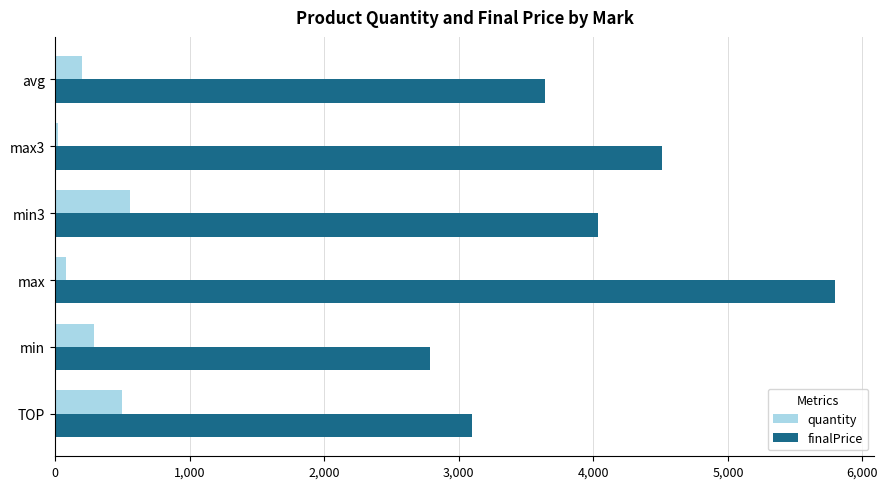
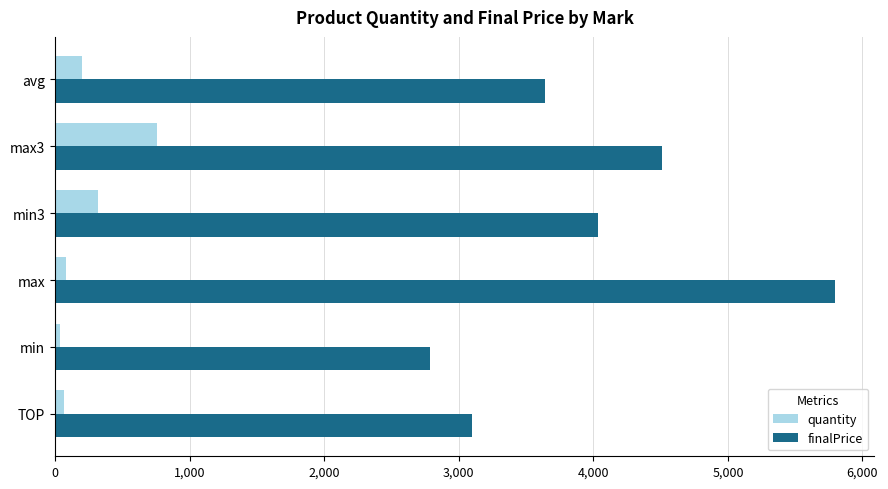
quantity, max3: 20 -> 760
quantity, min3: 560 -> 320
quantity, min: 290 -> 40
quantity, TOP: 500 -> 60
